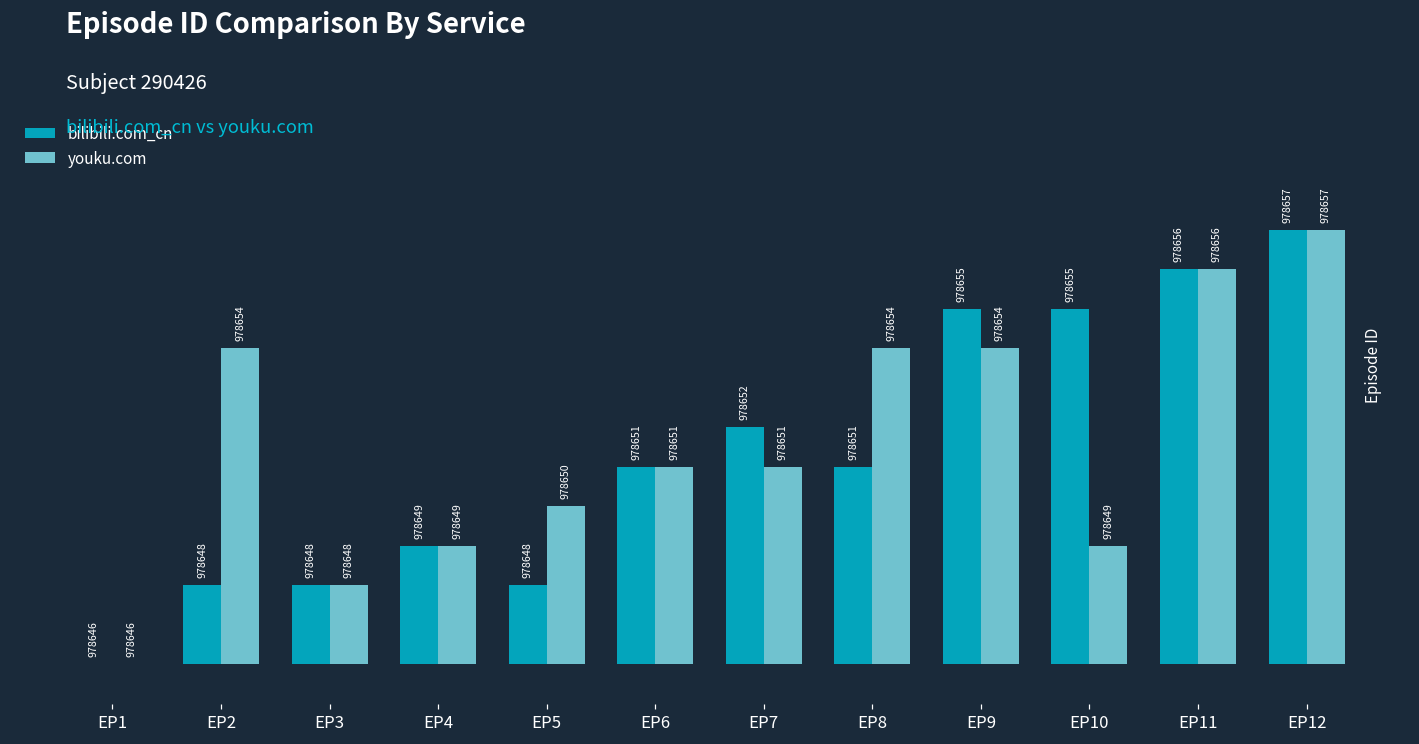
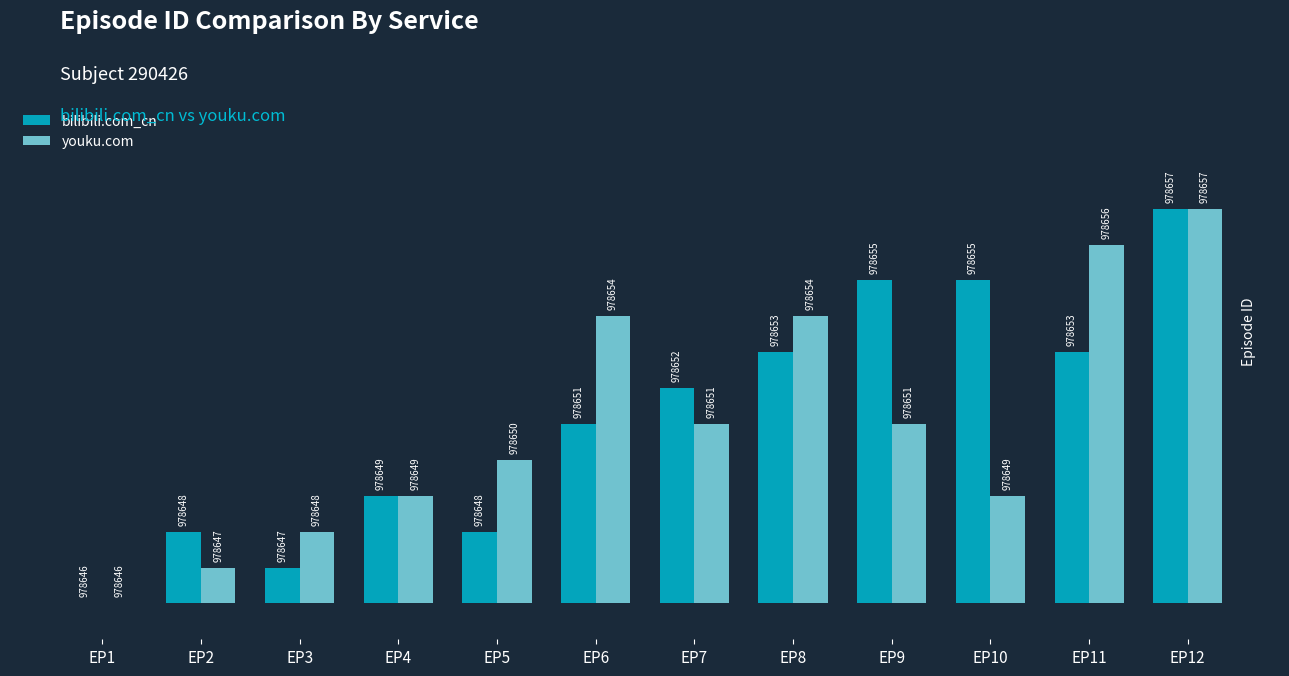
youku.com, EP2: 978654 -> 978647
bilibili.com_cn, EP3: 978648 -> 978647
youku.com, EP6: 978651 -> 978654
bilibili.com_cn, EP8: 978651 -> 978653
youku.com, EP9: 978654 -> 978651
bilibili.com_cn, EP11: 978656 -> 978653
